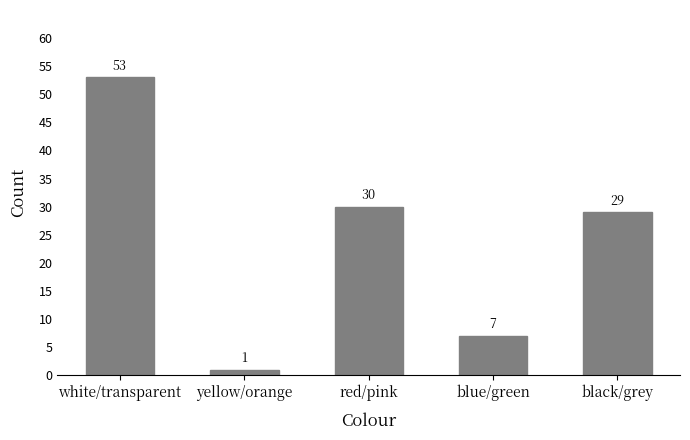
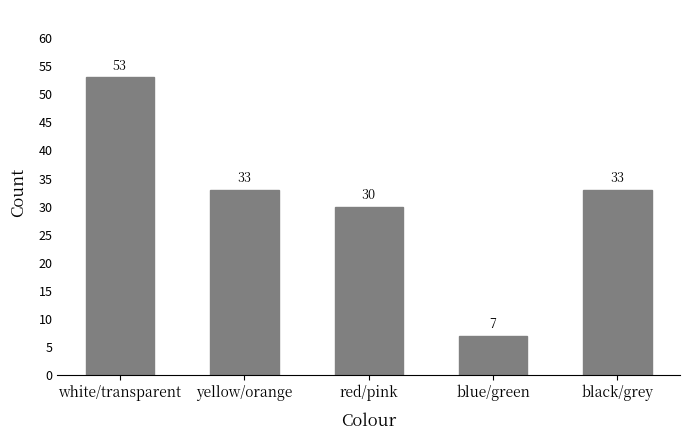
yellow/orange: 1 -> 33
black/grey: 29 -> 33
